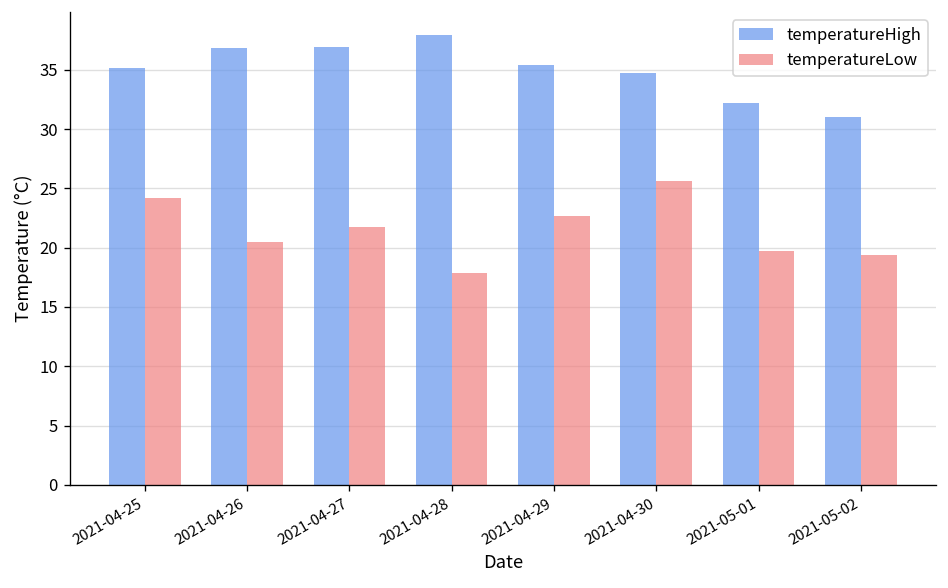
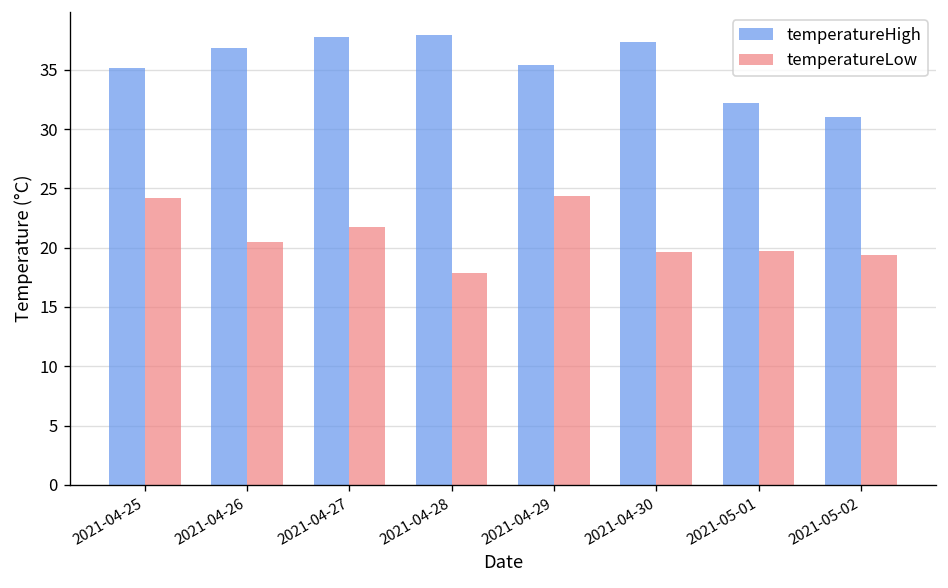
temperatureHigh, 2021-04-27: 37 -> 38
temperatureLow, 2021-04-29: 23 -> 24
temperatureHigh, 2021-04-30: 35 -> 37
temperatureLow, 2021-04-30: 26 -> 20
